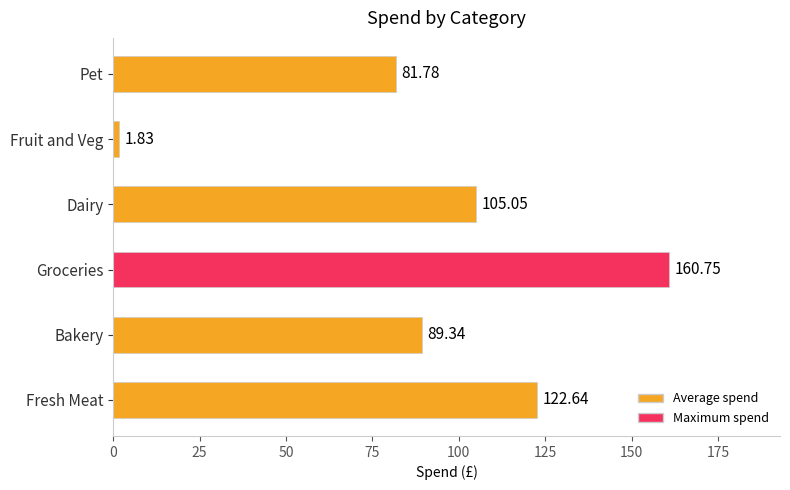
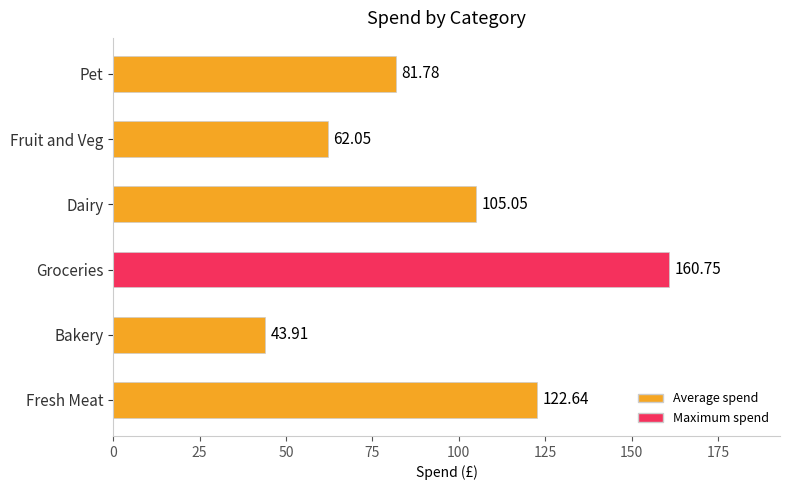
Fruit and Veg: 1.83 -> 62.05
Bakery: 89.34 -> 43.91
